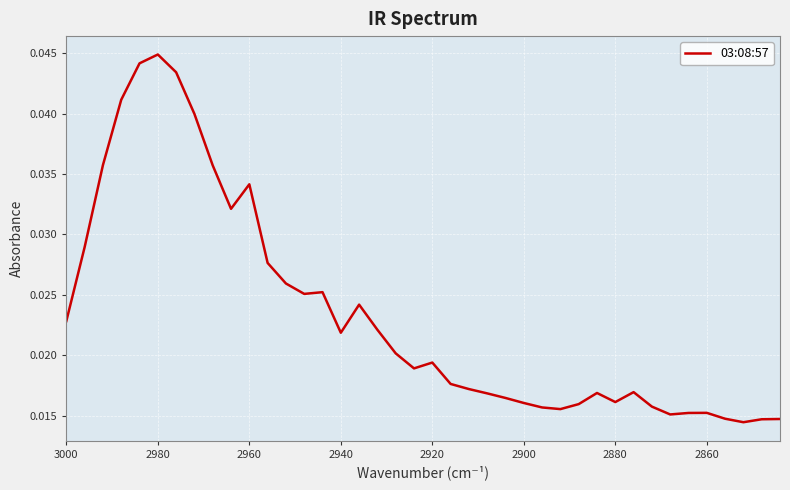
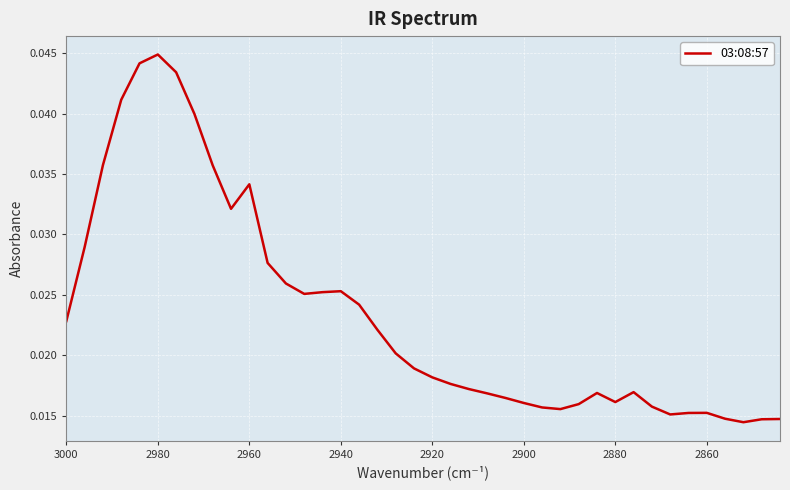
2940: 0.0219 -> 0.0253
2920: 0.0194 -> 0.0182
